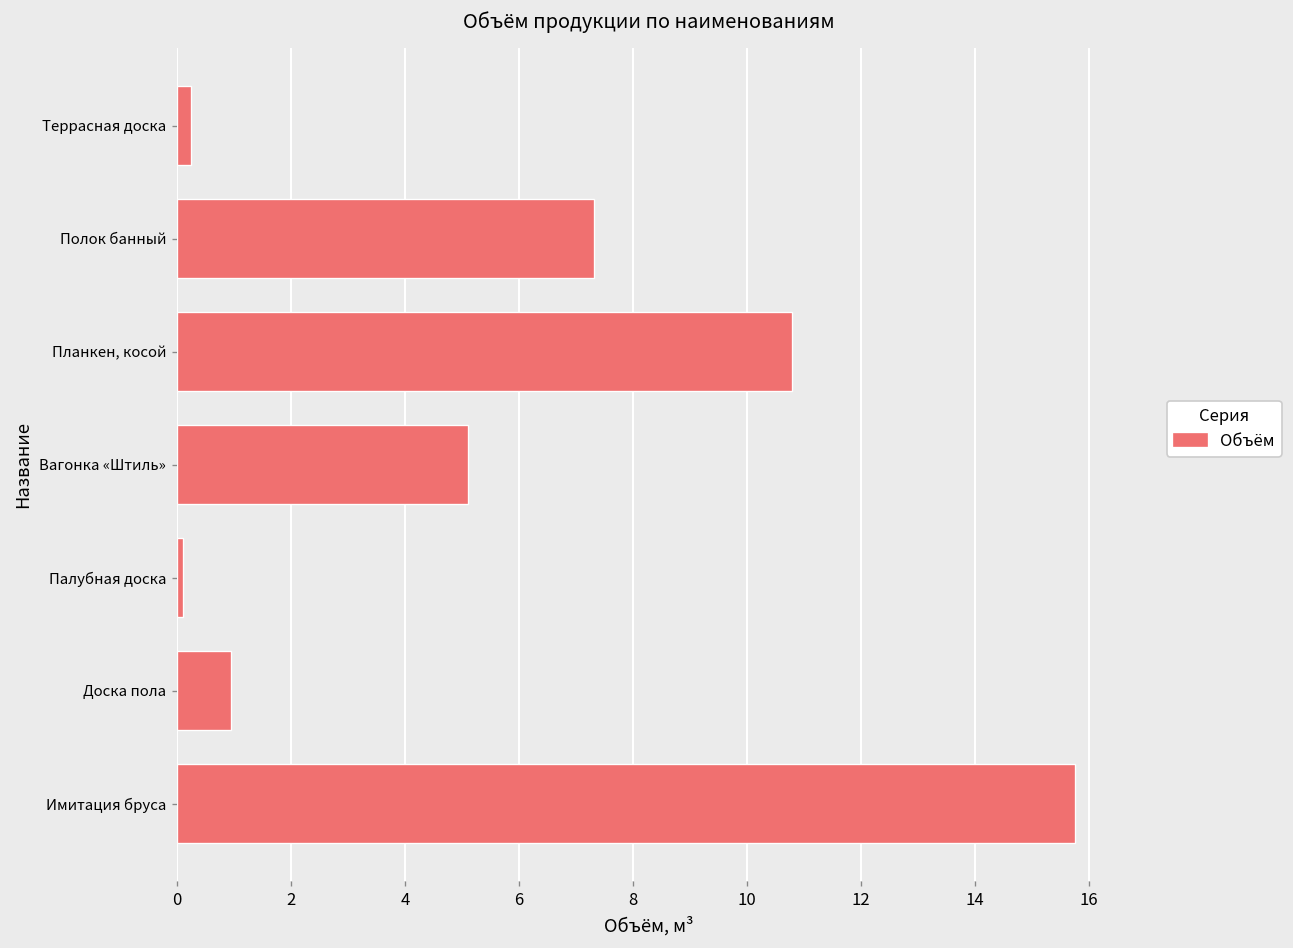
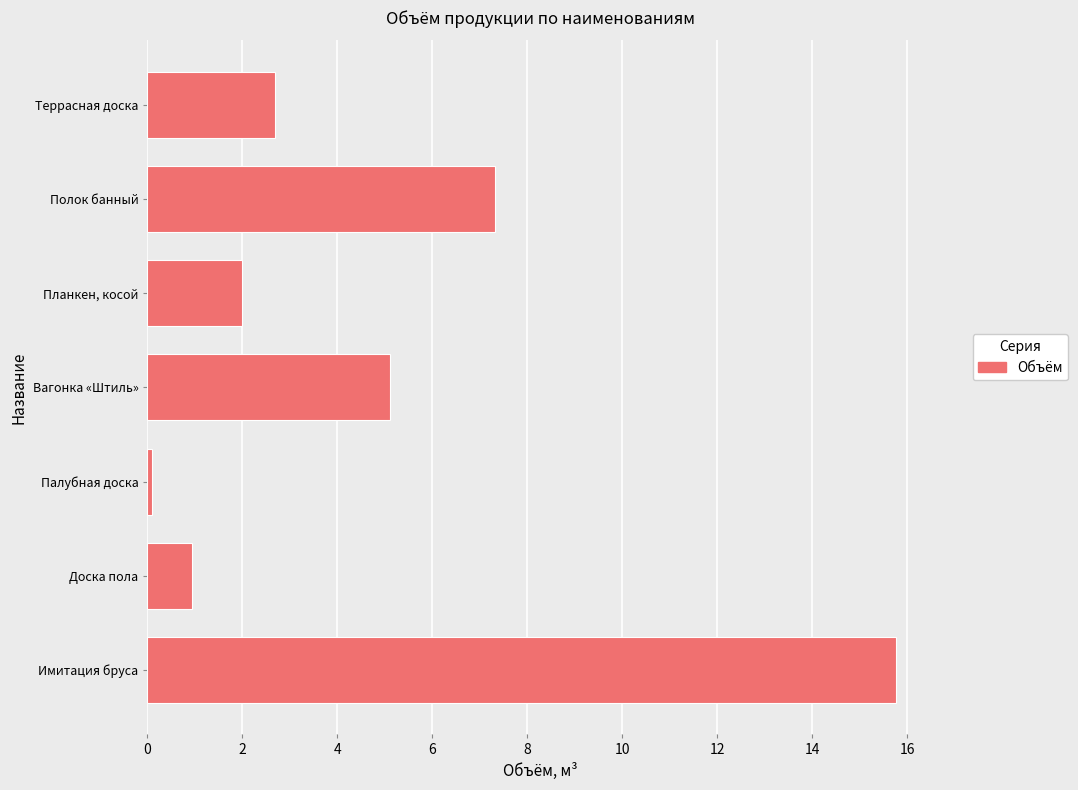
Террасная доска: 0.3 -> 2.7
Планкен, косой: 10.8 -> 2.0
